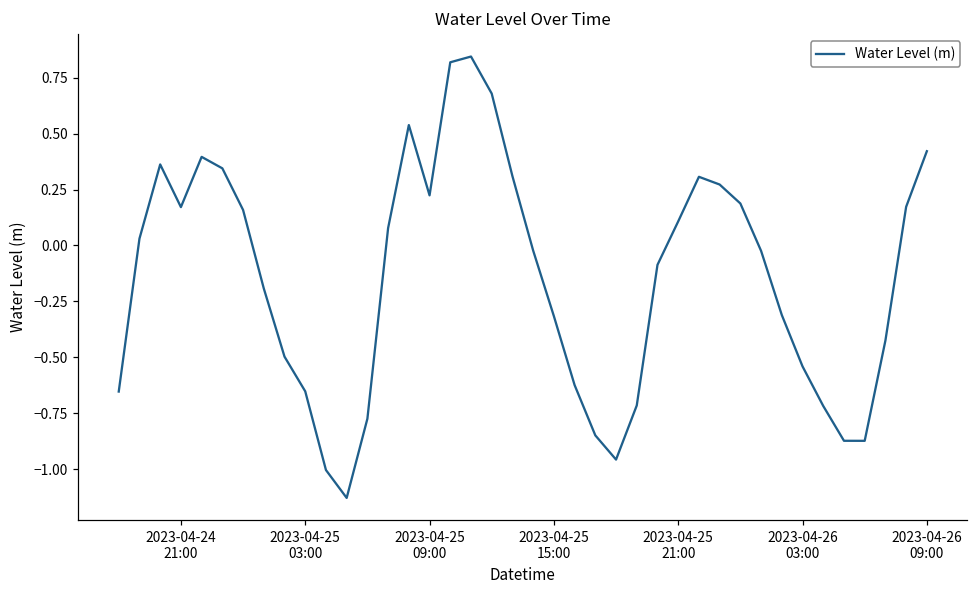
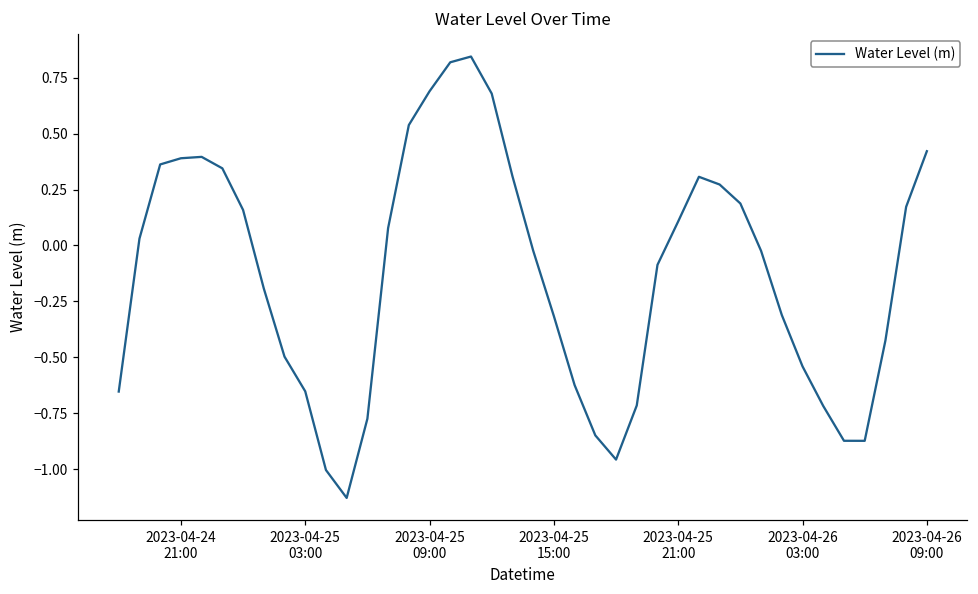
2023-04-24 21:00: 0.17 -> 0.39
2023-04-25 09:00: 0.22 -> 0.69
